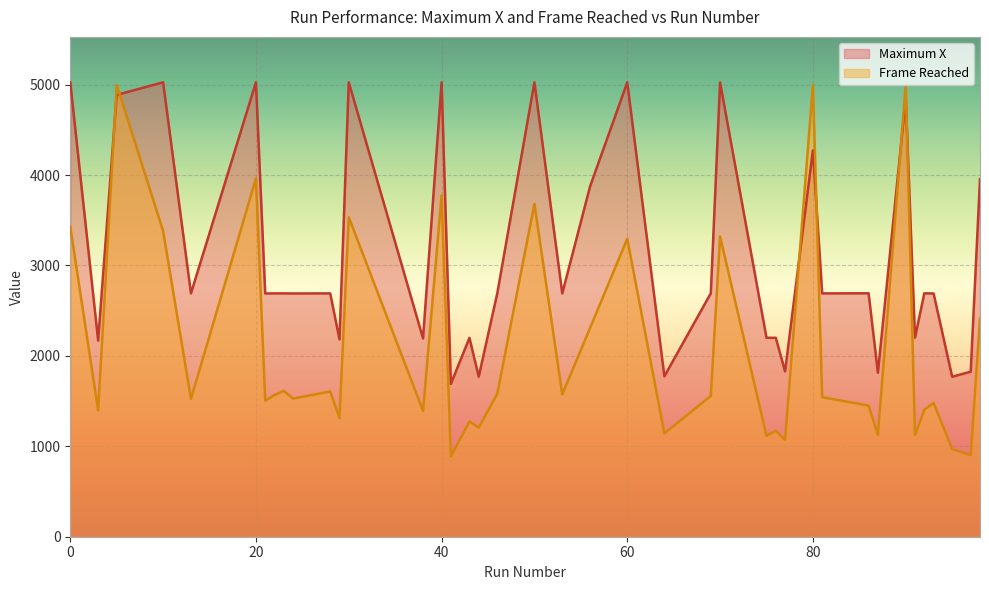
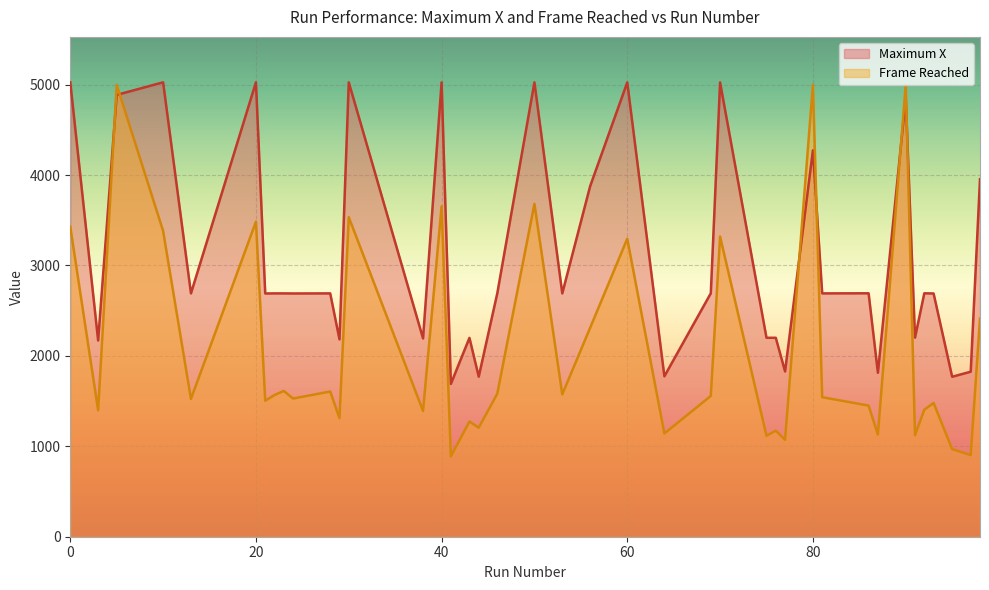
Frame Reached, 20: 4000 -> 3500
Frame Reached, 40: 3800 -> 3700
